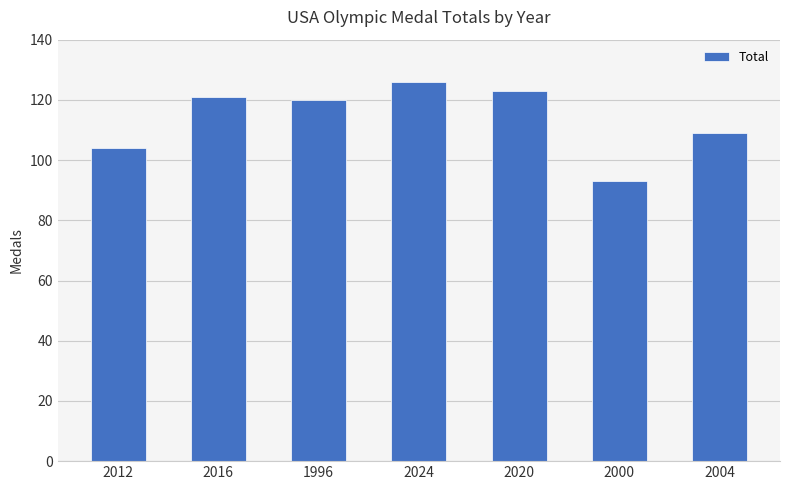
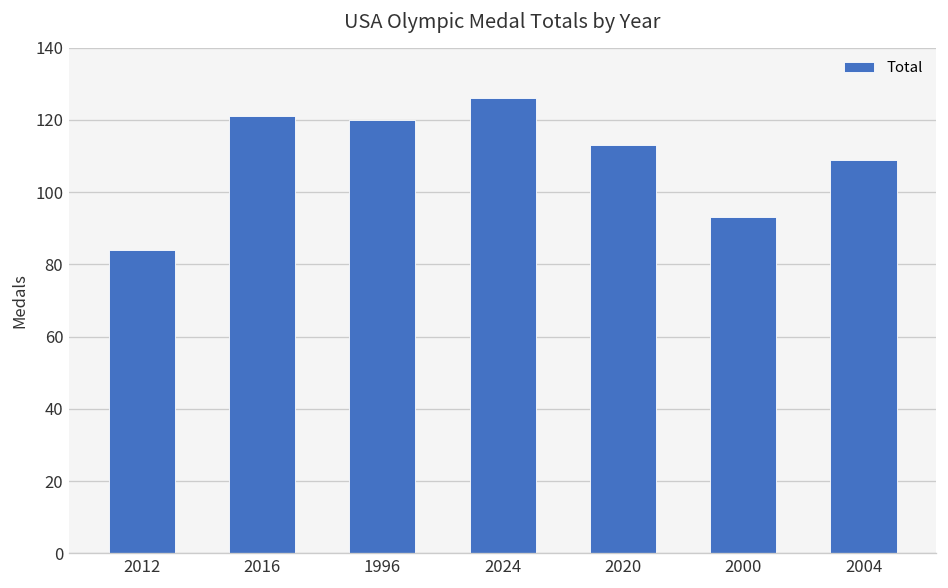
2012: 104 -> 84
2020: 123 -> 113
